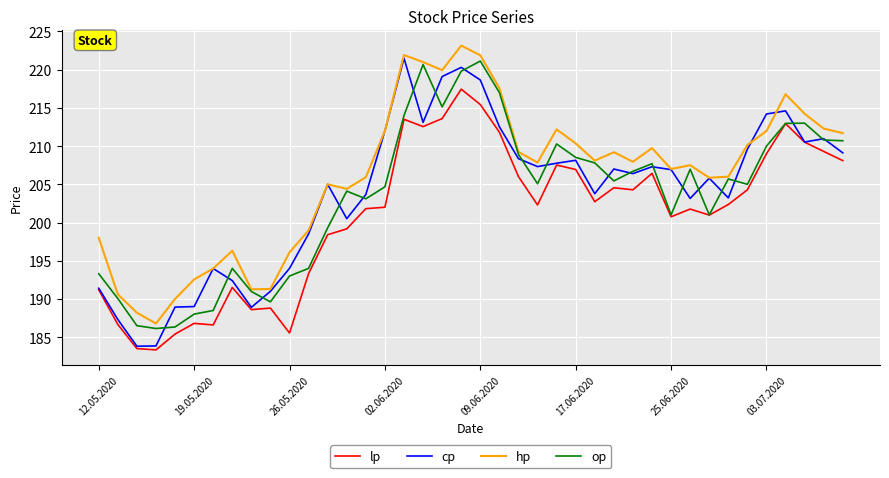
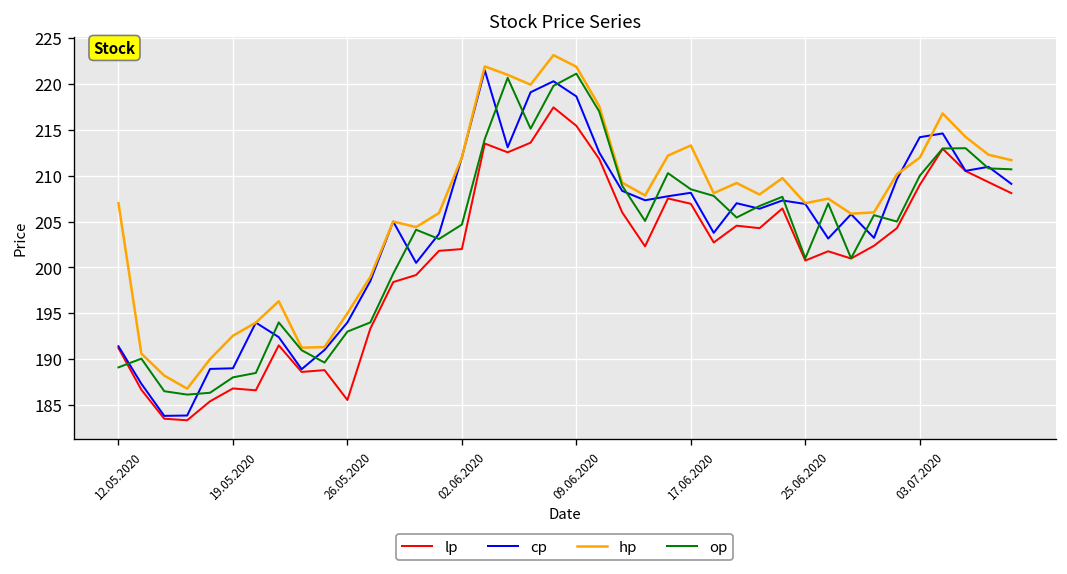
hp, 12.05.2020: 198 -> 207
op, 12.05.2020: 193 -> 189
hp, 26.05.2020: 196 -> 195
hp, 17.06.2020: 210 -> 213
